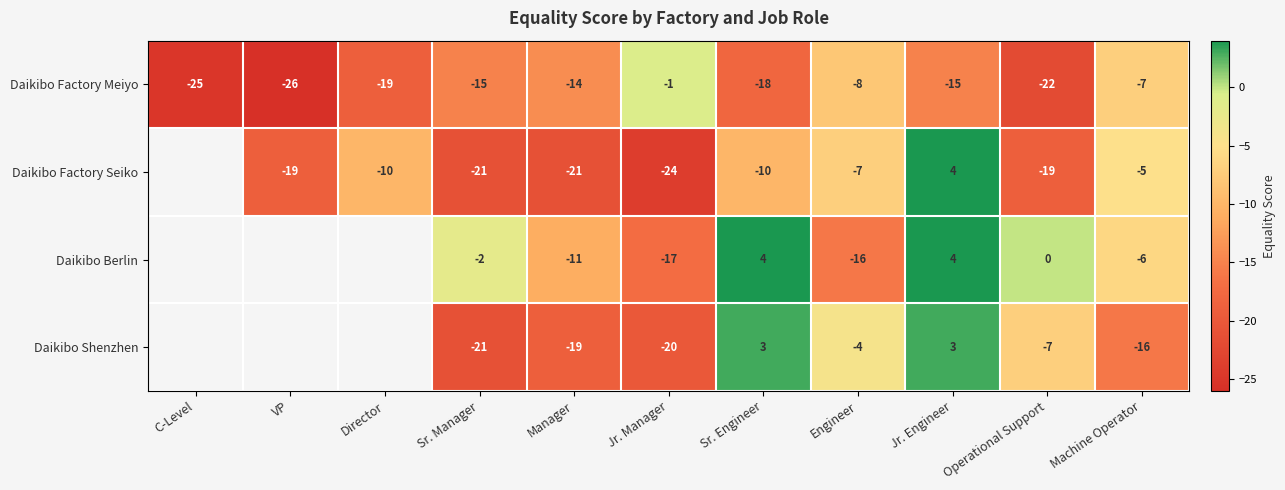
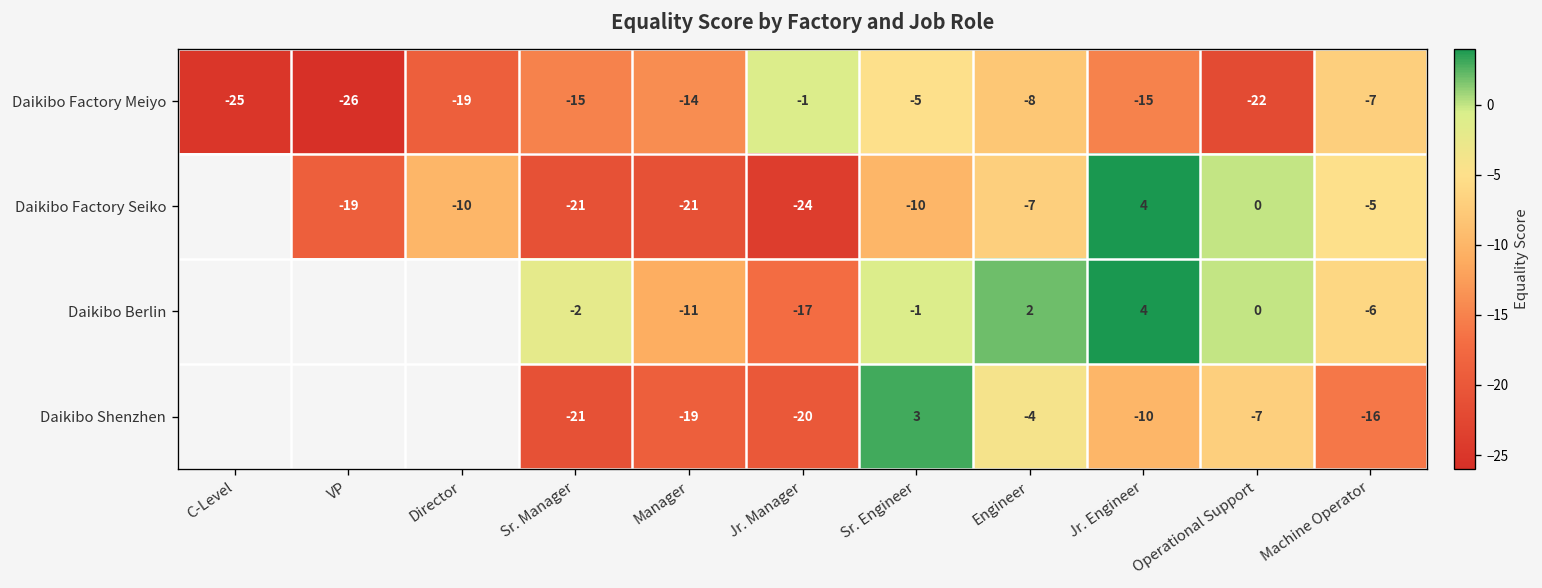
Daikibo Factory Meiyo, Sr. Engineer: -18 -> -5
Daikibo Factory Seiko, Operational Support: -19 -> 0
Daikibo Berlin, Sr. Engineer: 4 -> -1
Daikibo Berlin, Engineer: -16 -> 2
Daikibo Shenzhen, Jr. Engineer: 3 -> -10
